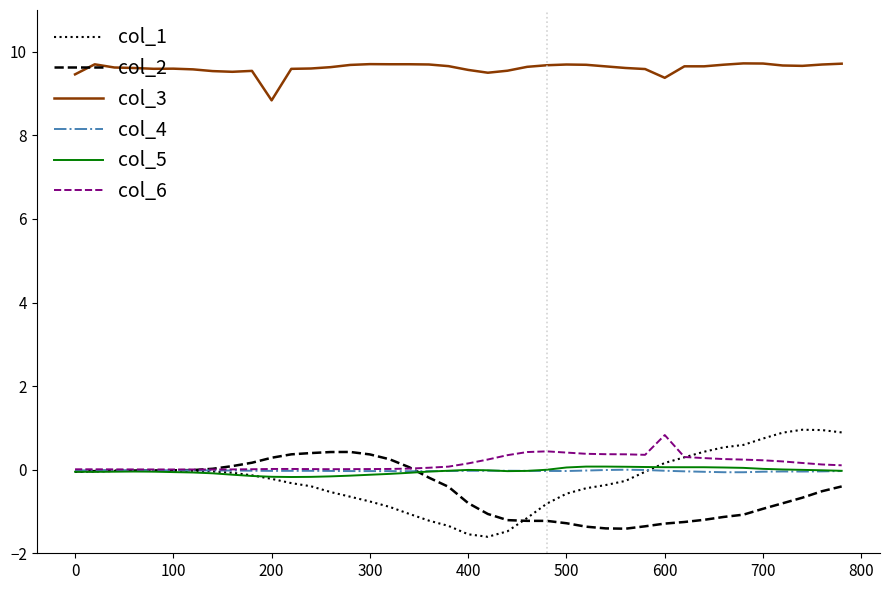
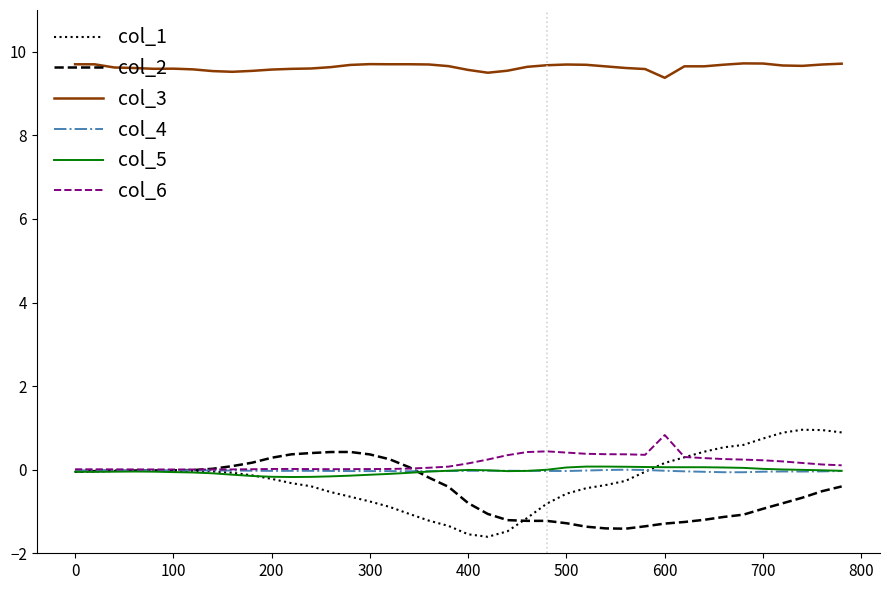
col_3, 0: 9.5 -> 9.7
col_3, 200: 8.8 -> 9.6
